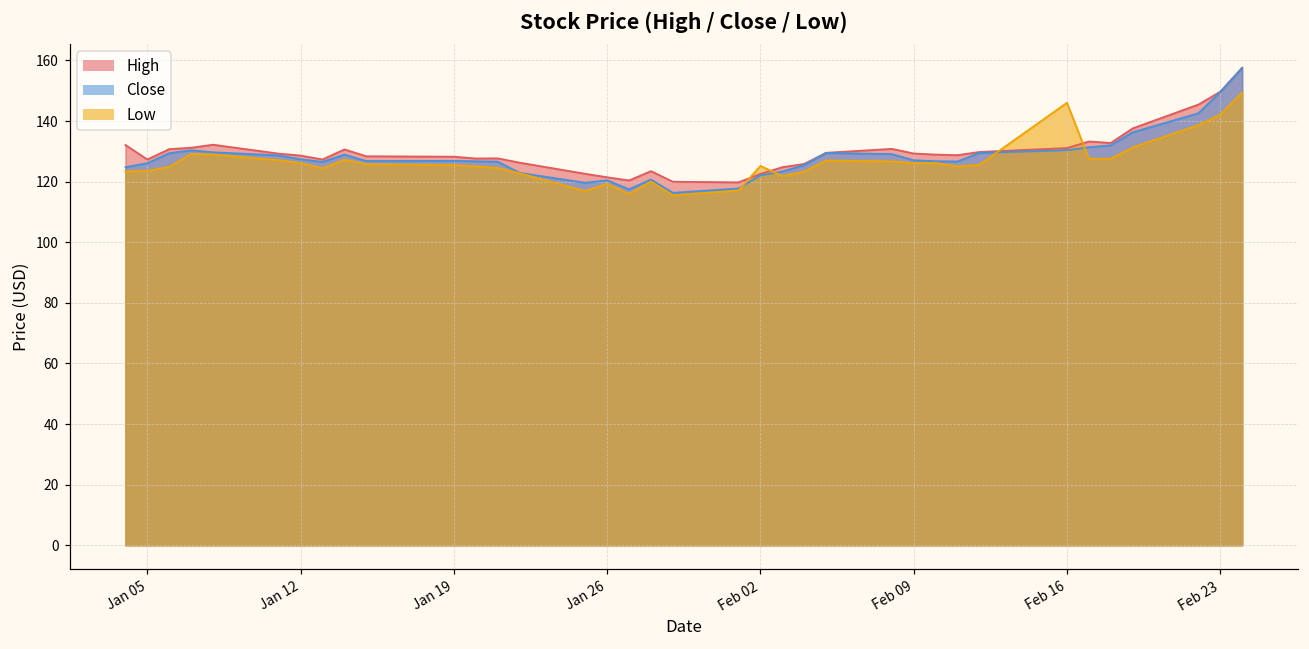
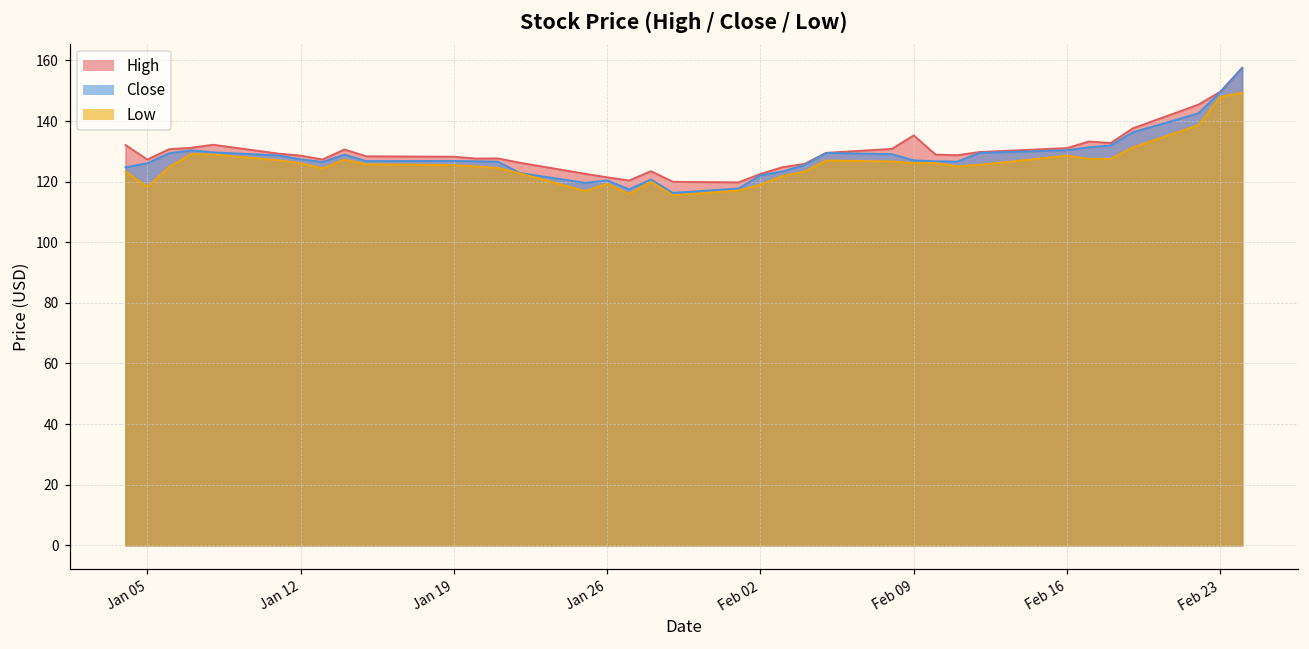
Low, Jan 05: 124 -> 118
Low, Feb 02: 125 -> 119
High, Feb 09: 129 -> 135
Low, Feb 16: 146 -> 129
Low, Feb 23: 142 -> 148
